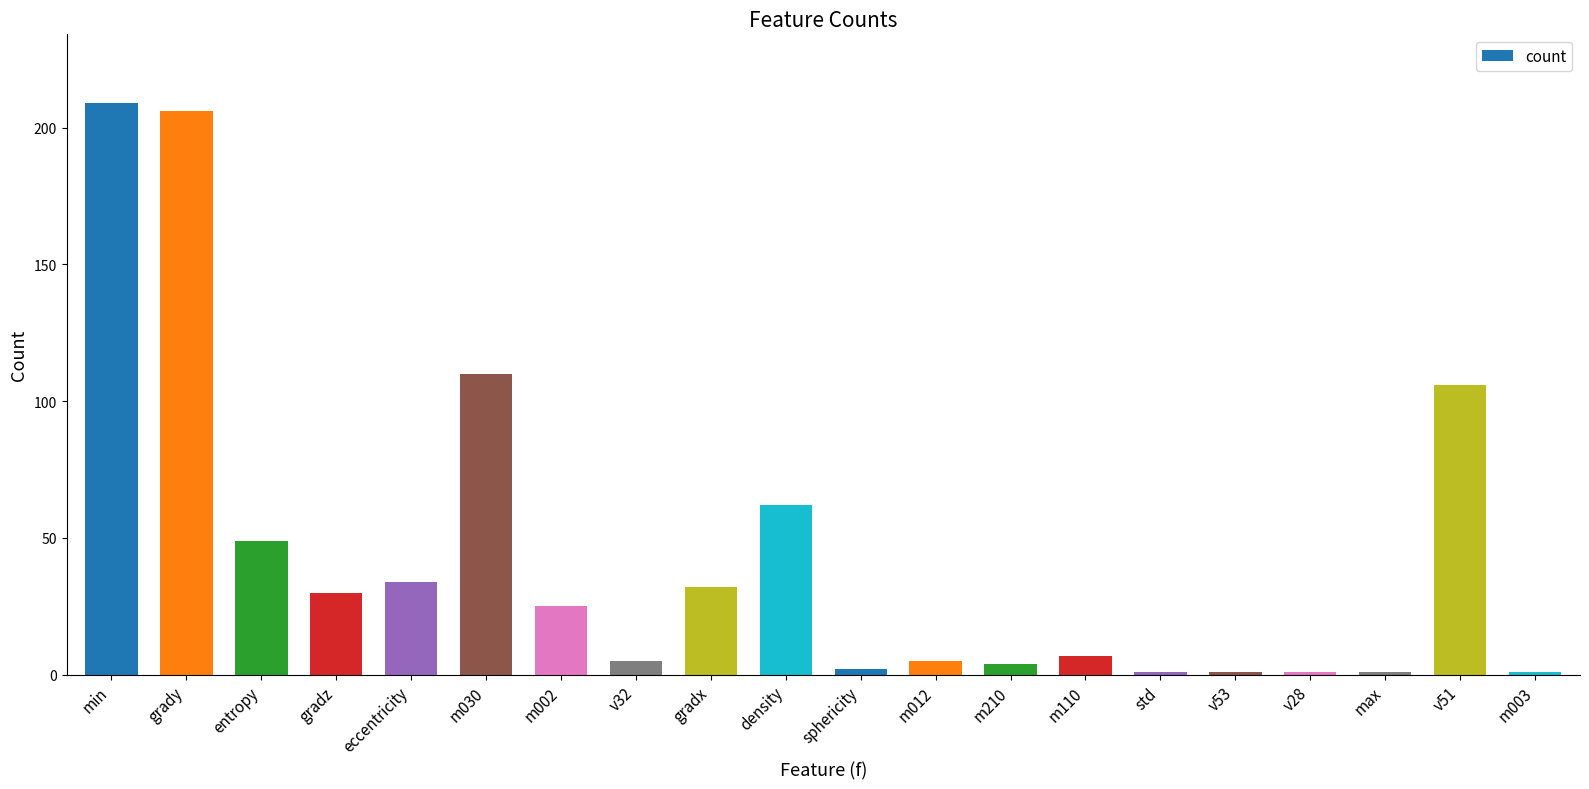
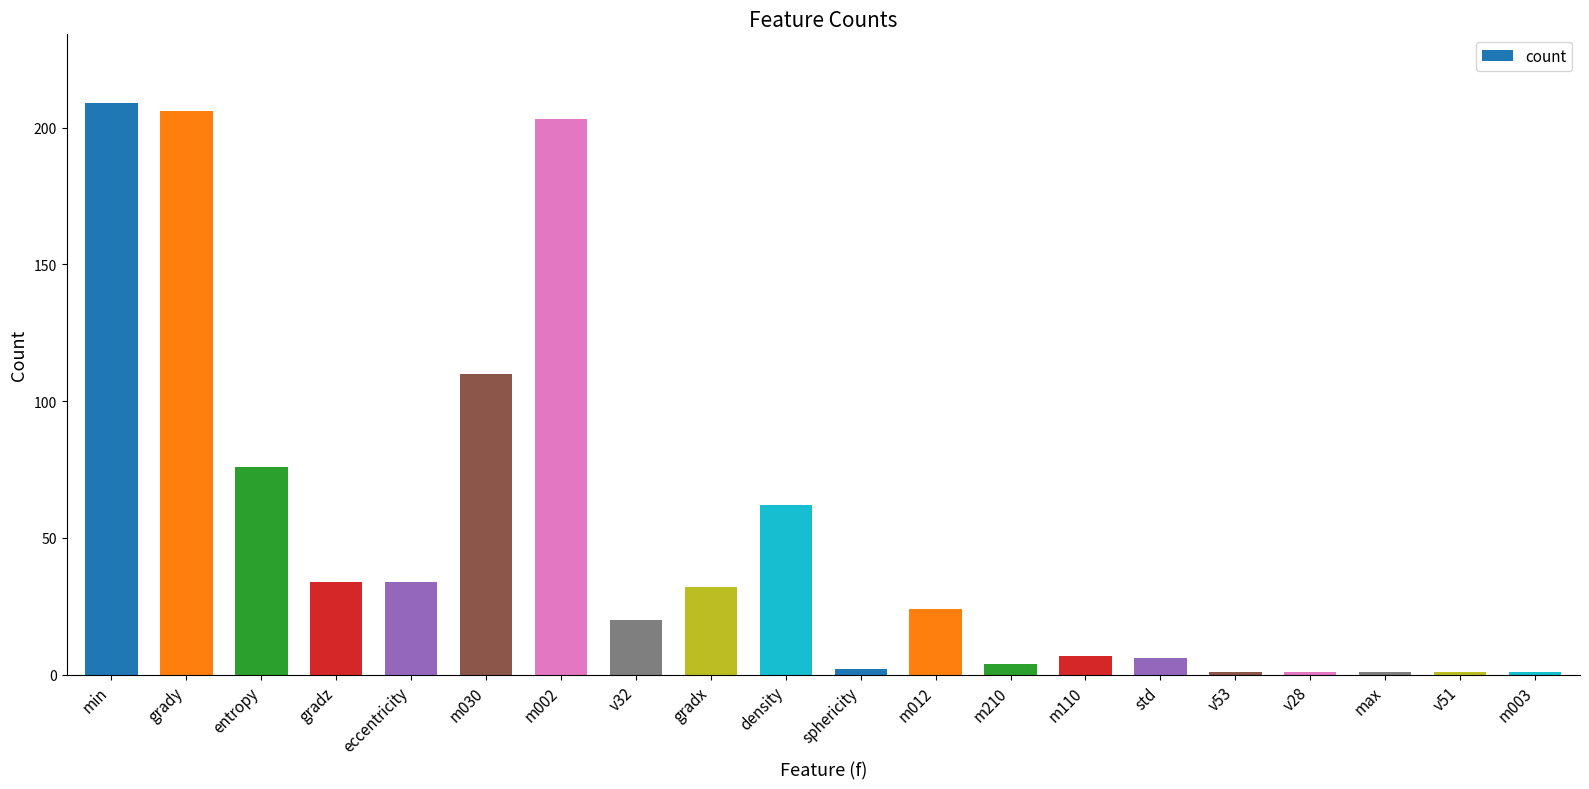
entropy: 49 -> 76
gradz: 30 -> 34
m002: 25 -> 203
v32: 5 -> 20
m012: 5 -> 24
std: 1 -> 6
v51: 106 -> 1
